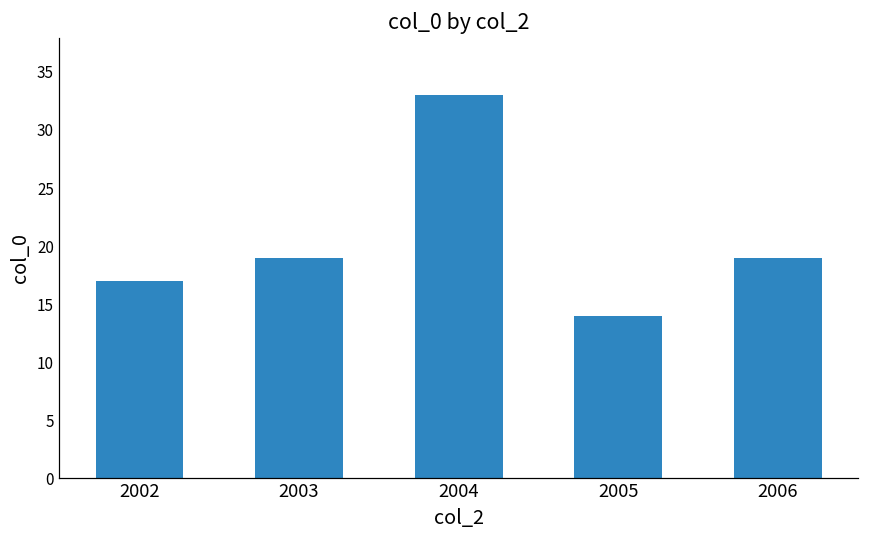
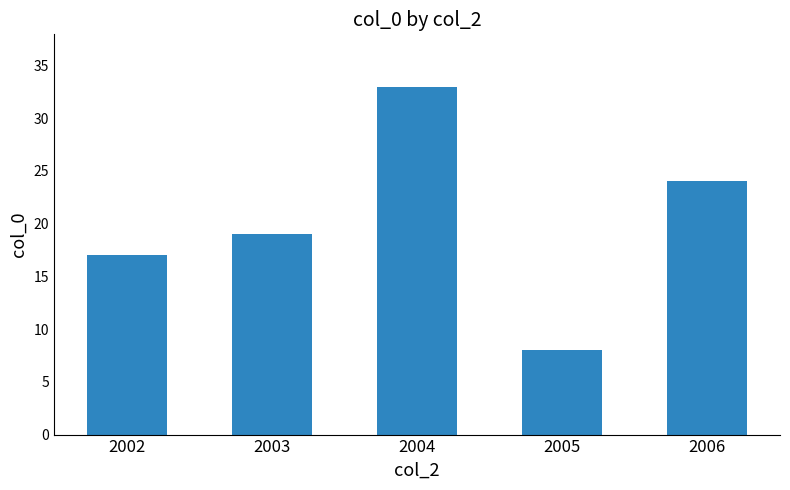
2005: 14 -> 8
2006: 19 -> 24
